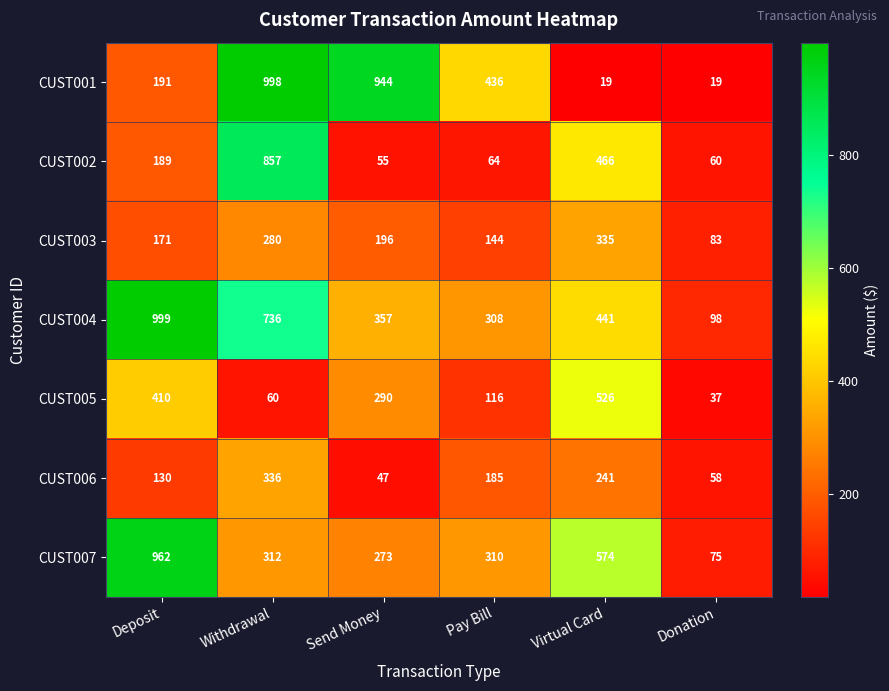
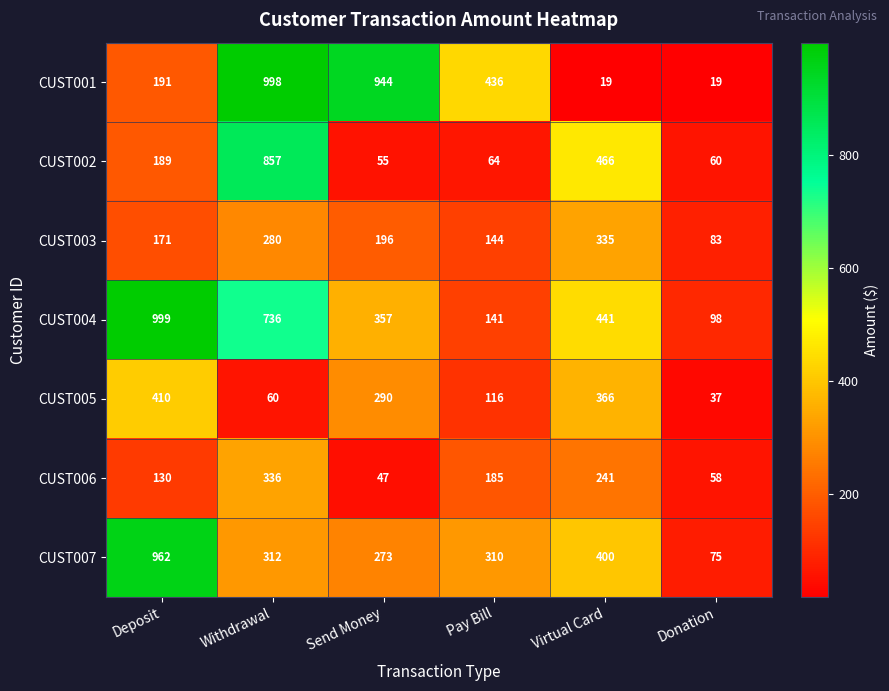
CUST004, Pay Bill: 308 -> 141
CUST005, Virtual Card: 526 -> 366
CUST007, Virtual Card: 574 -> 400
